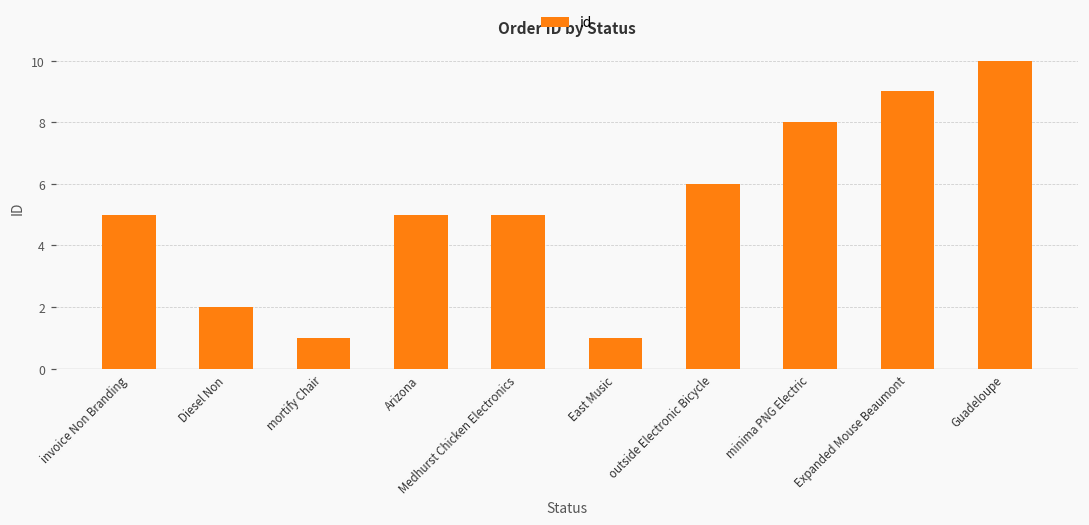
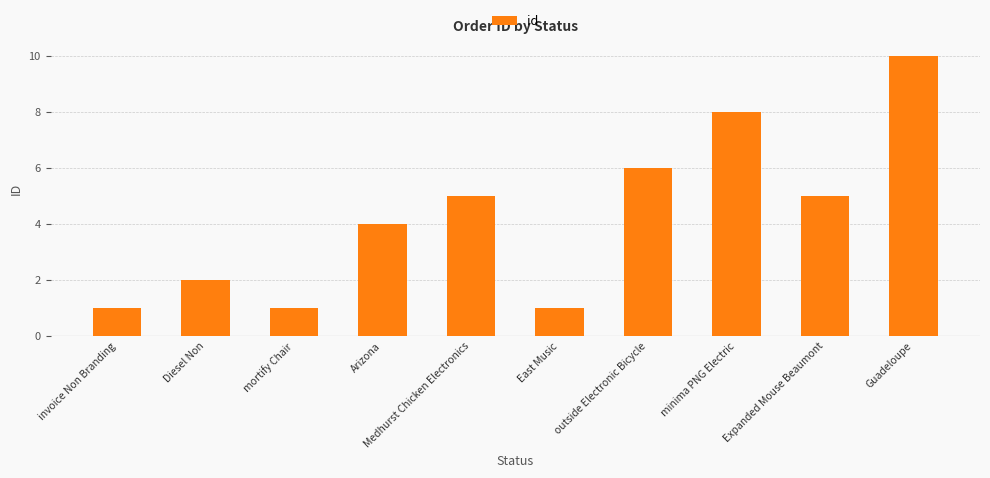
invoice Non Branding: 5 -> 1
Arizona: 5 -> 4
Expanded Mouse Beaumont: 9 -> 5
